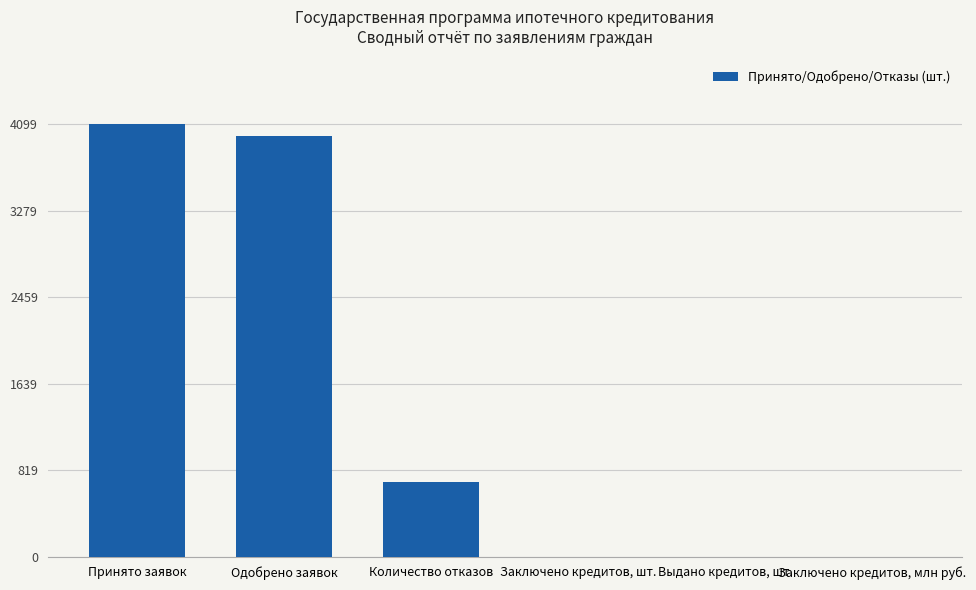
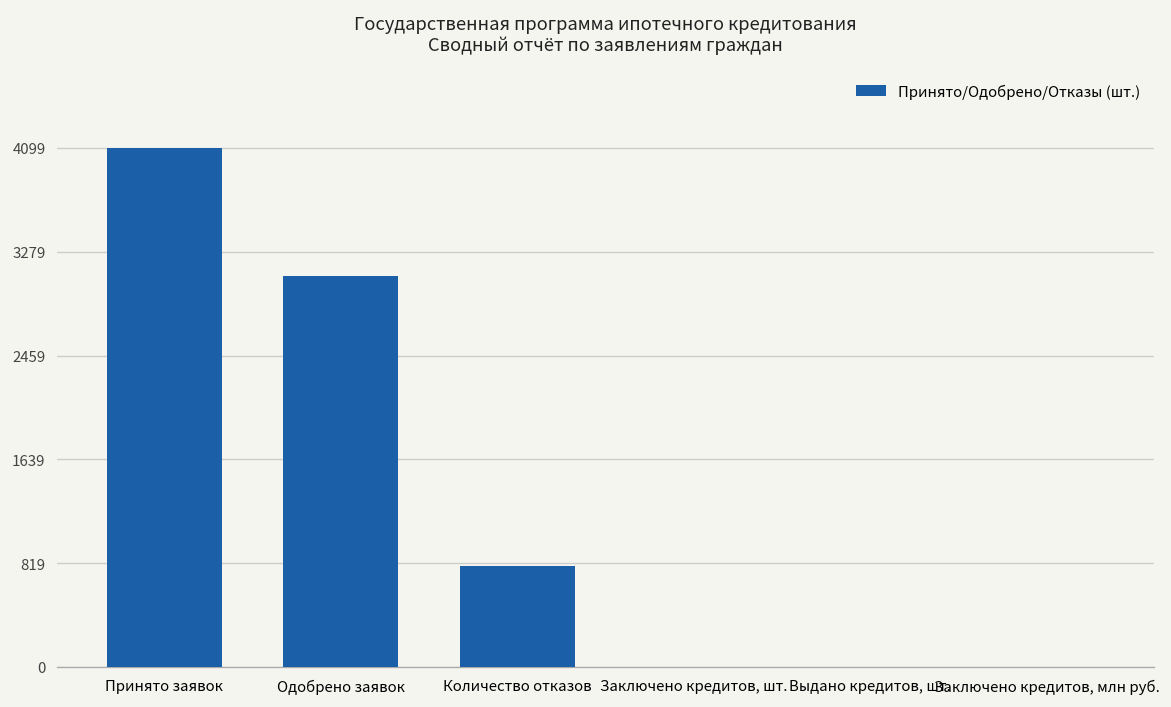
Одобрено заявок: 3990 -> 3090
Количество отказов: 710 -> 800
